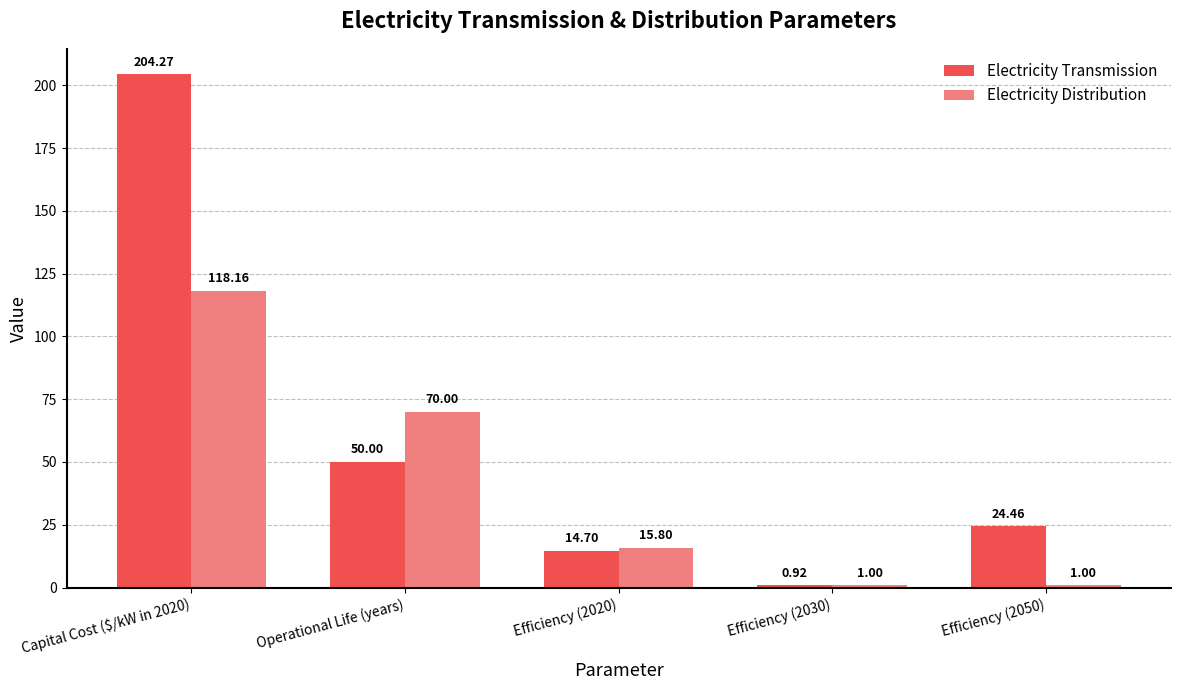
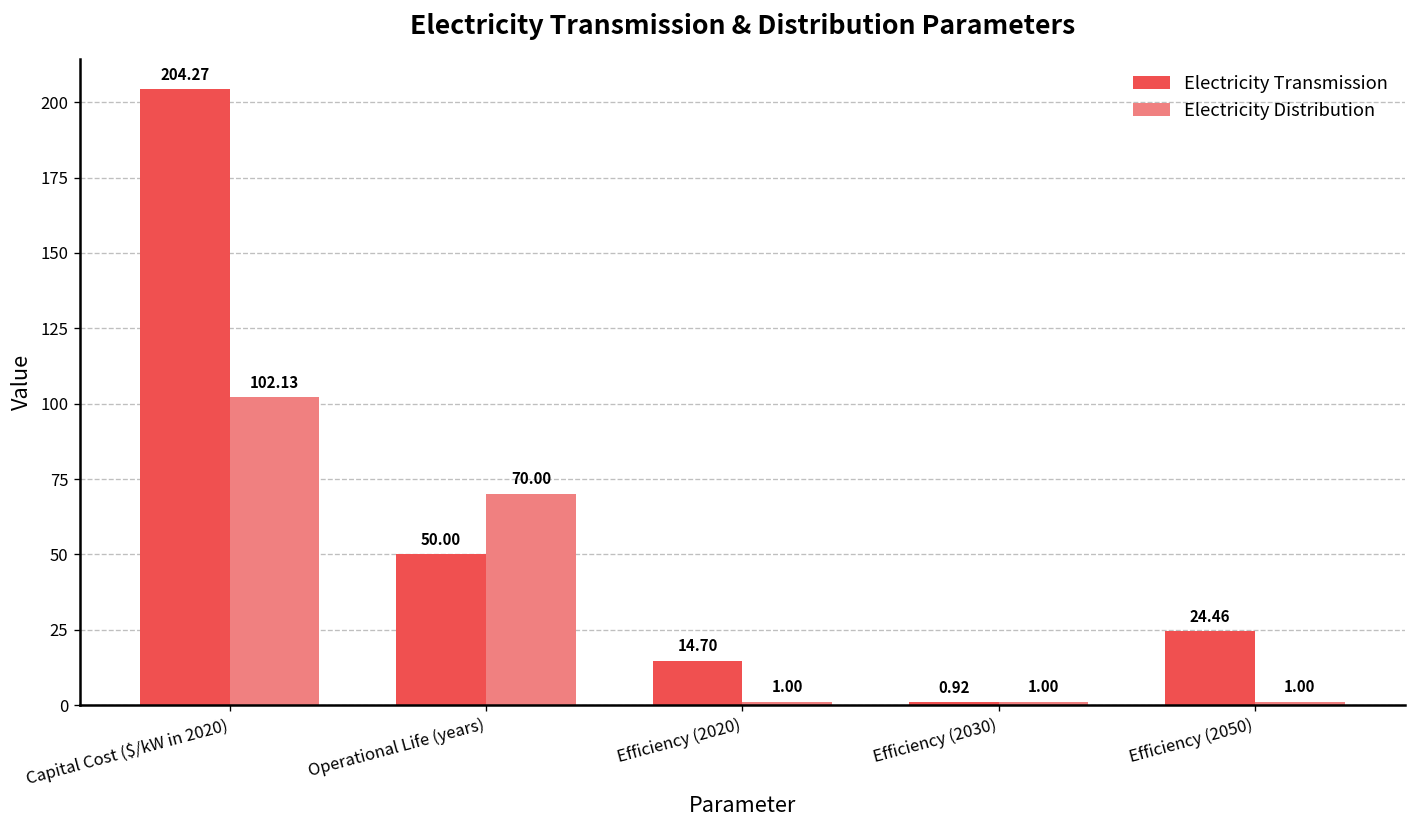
Electricity Distribution, Capital Cost ($/kW in 2020): 118.16 -> 102.13
Electricity Distribution, Efficiency (2020): 15.80 -> 1.00
